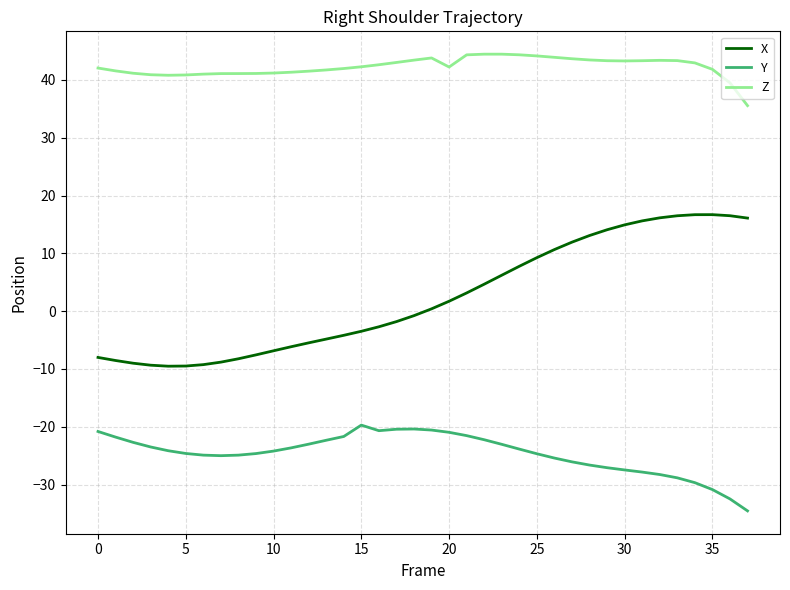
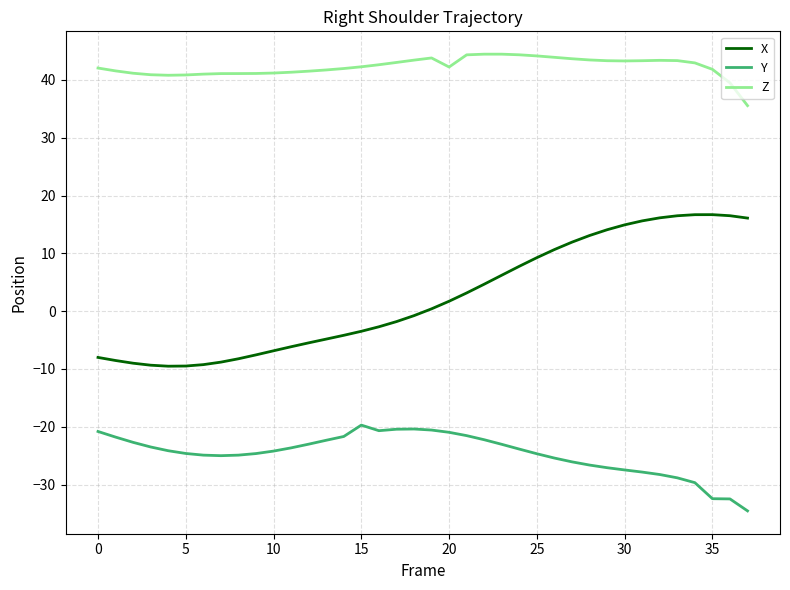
Y, 35: -31 -> -32
